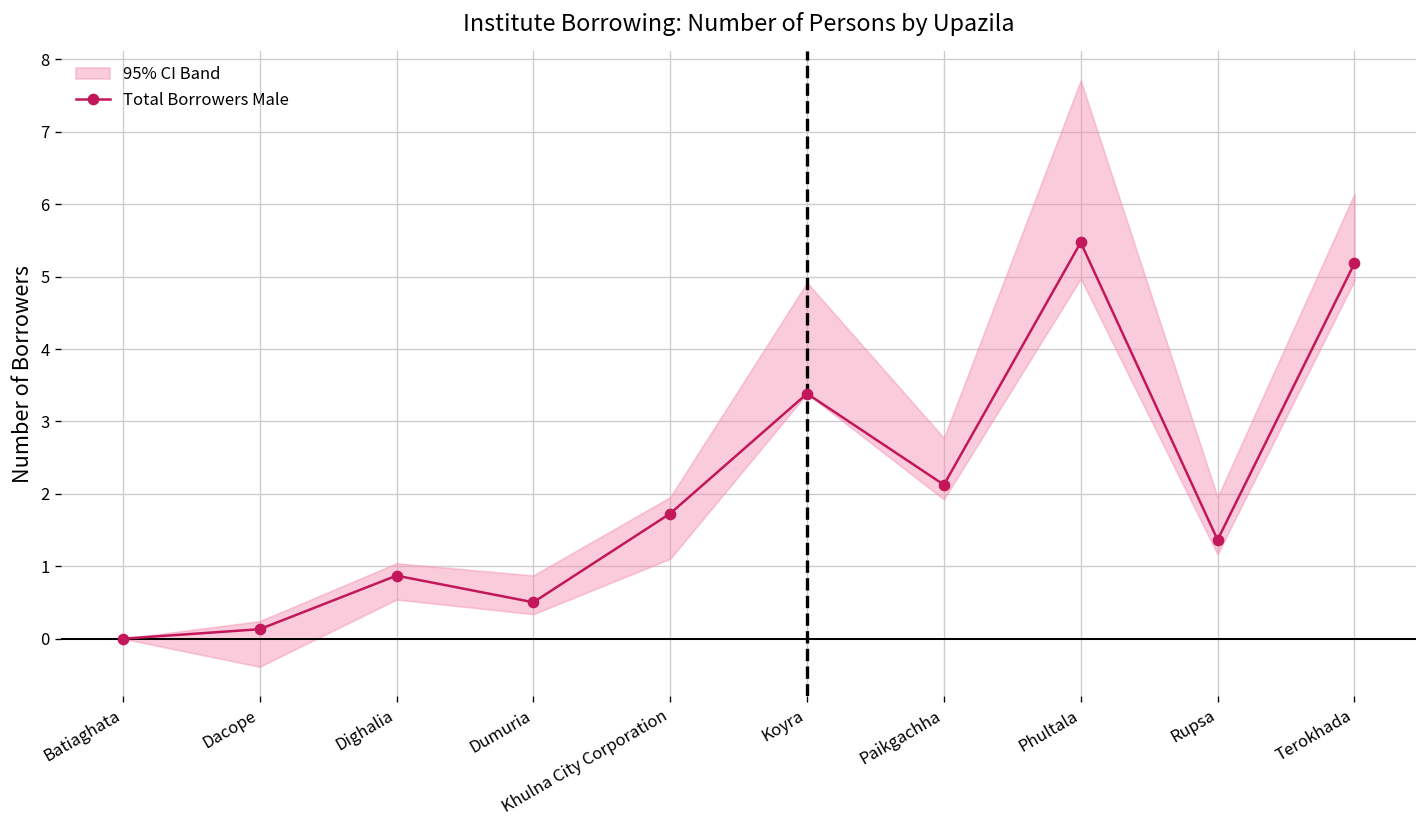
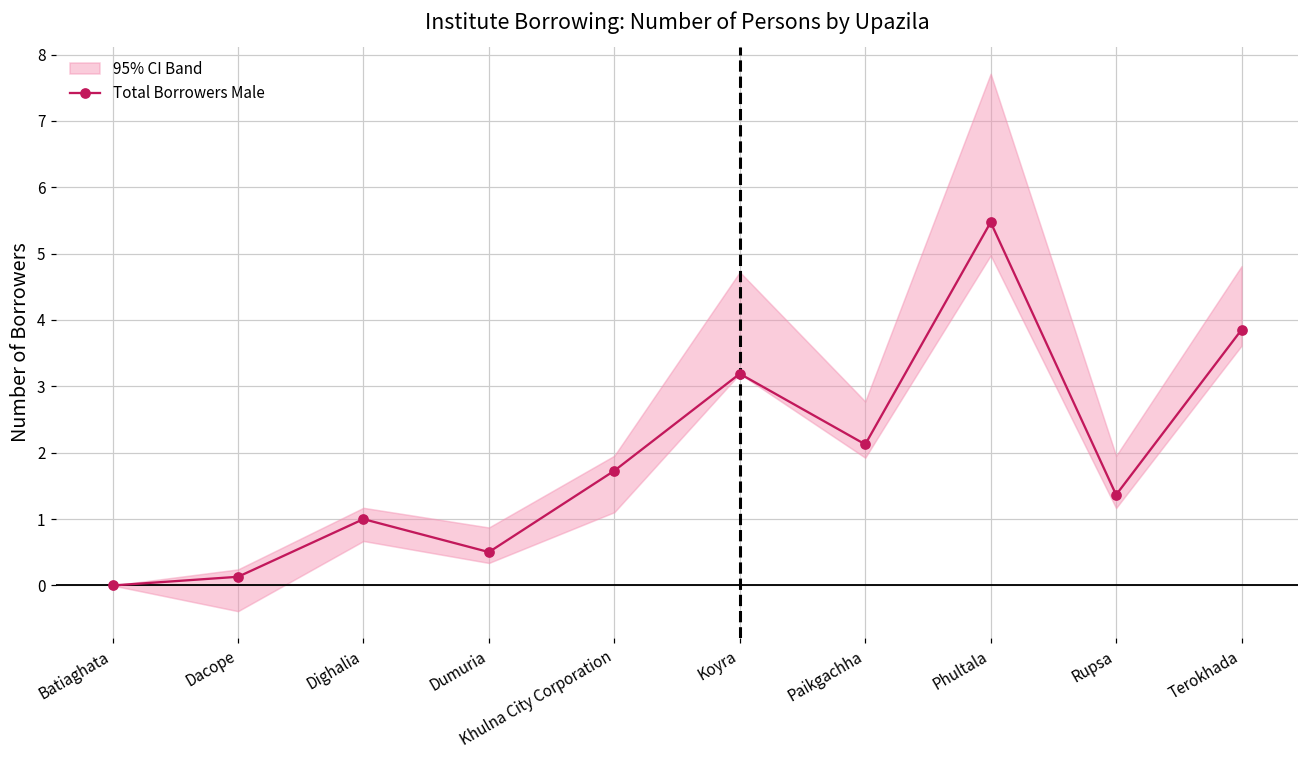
Total Borrowers Male, Dighalia: 0.9 -> 1.0
Total Borrowers Male, Koyra: 3.4 -> 3.2
Total Borrowers Male, Terokhada: 5.2 -> 3.9
